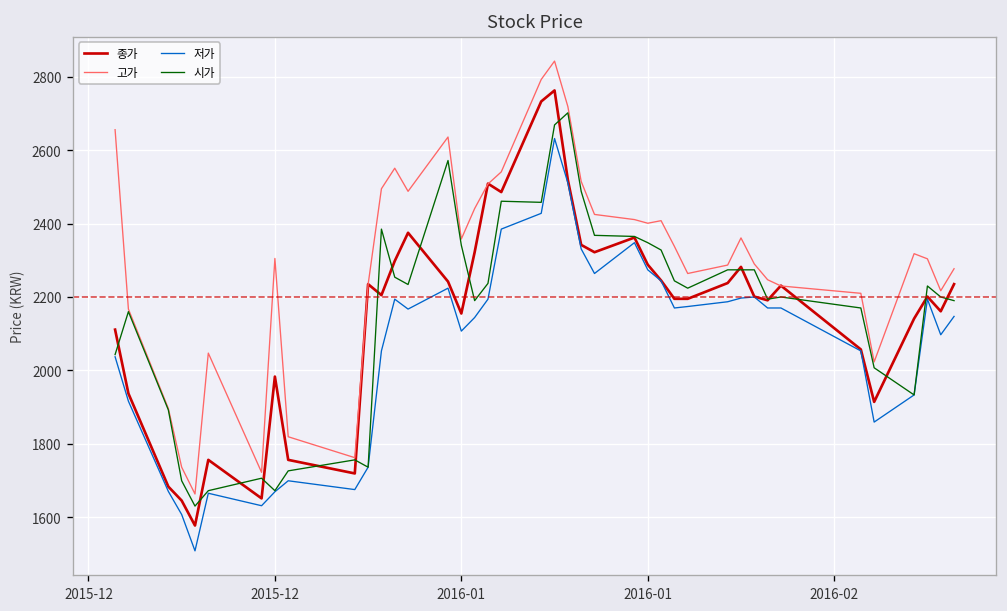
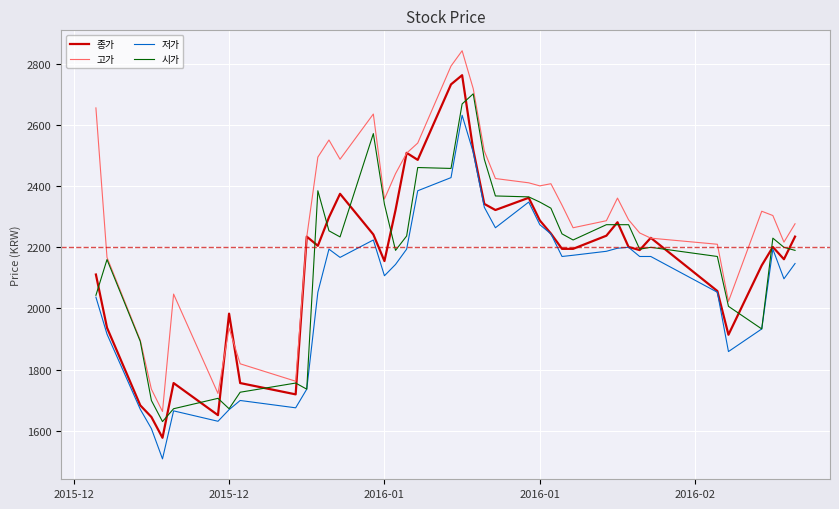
고가, 2015-12: 2310 -> 1940
